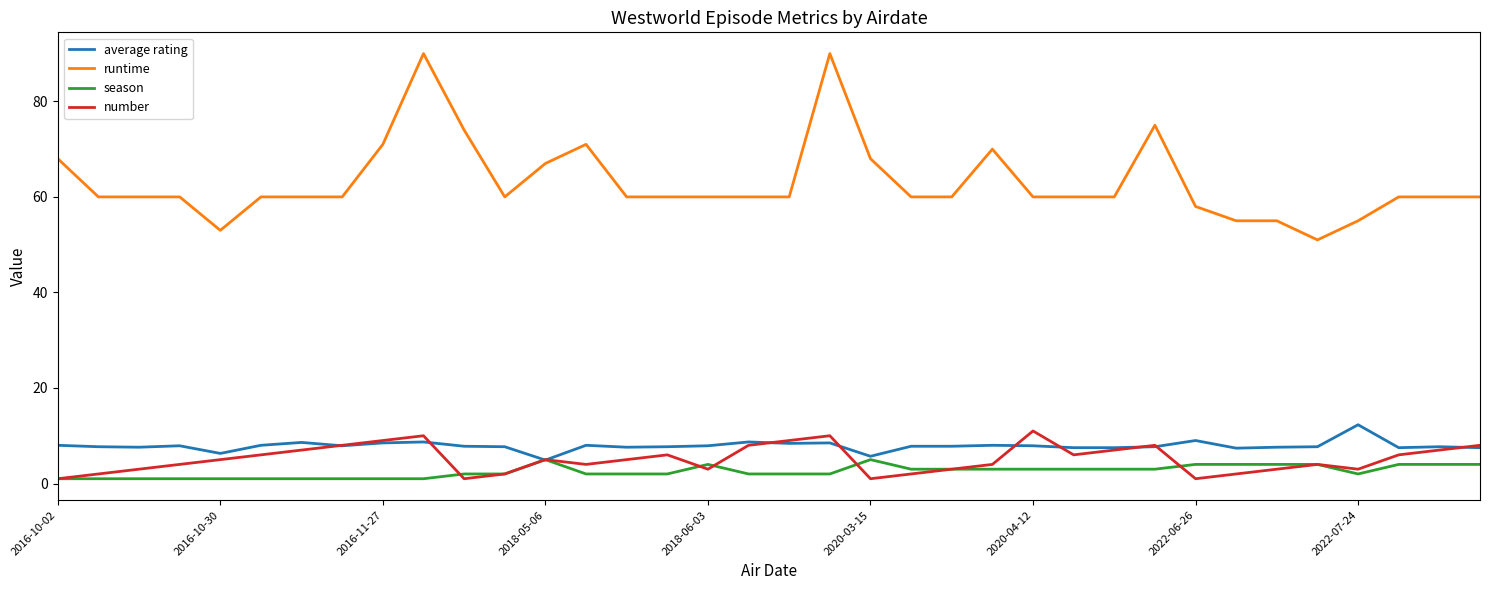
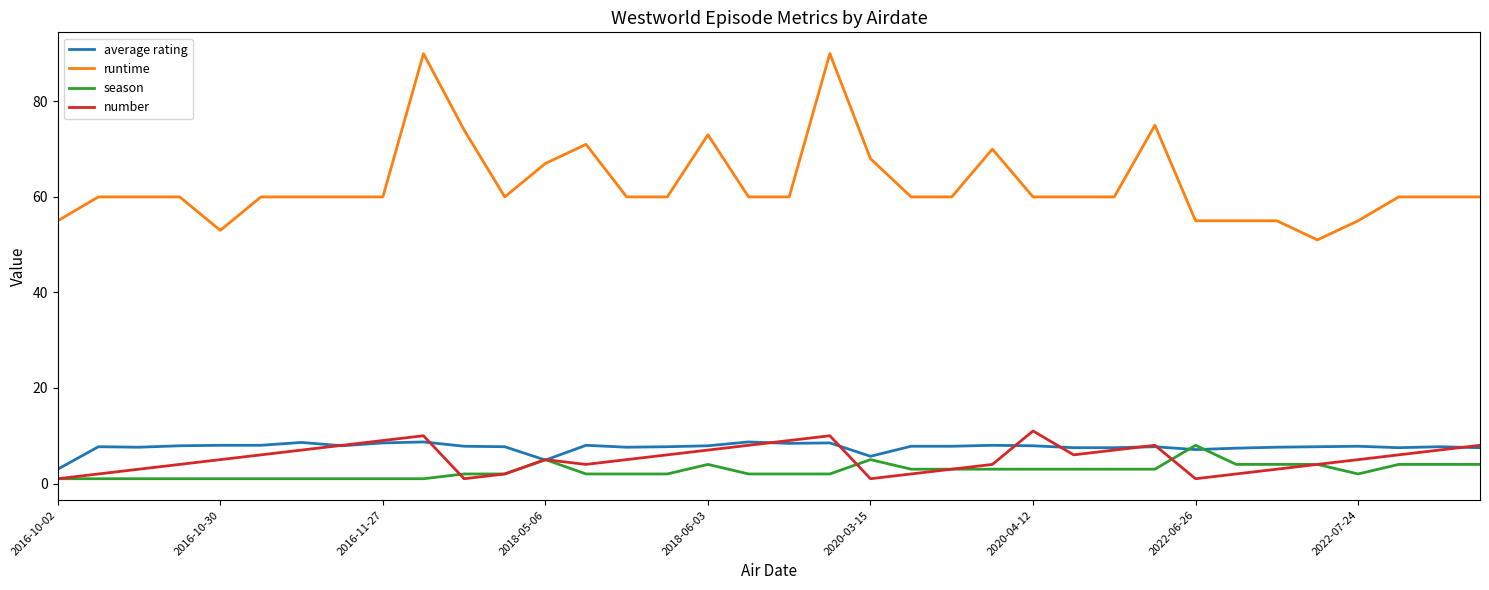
average rating, 2016-10-02: 8 -> 3
runtime, 2016-10-02: 68 -> 55
average rating, 2016-10-30: 6 -> 8
runtime, 2016-11-27: 71 -> 60
runtime, 2018-06-03: 60 -> 73
number, 2018-06-03: 3 -> 7
average rating, 2022-06-26: 9 -> 7
runtime, 2022-06-26: 58 -> 55
season, 2022-06-26: 4 -> 8
average rating, 2022-07-24: 12 -> 8
number, 2022-07-24: 3 -> 5
